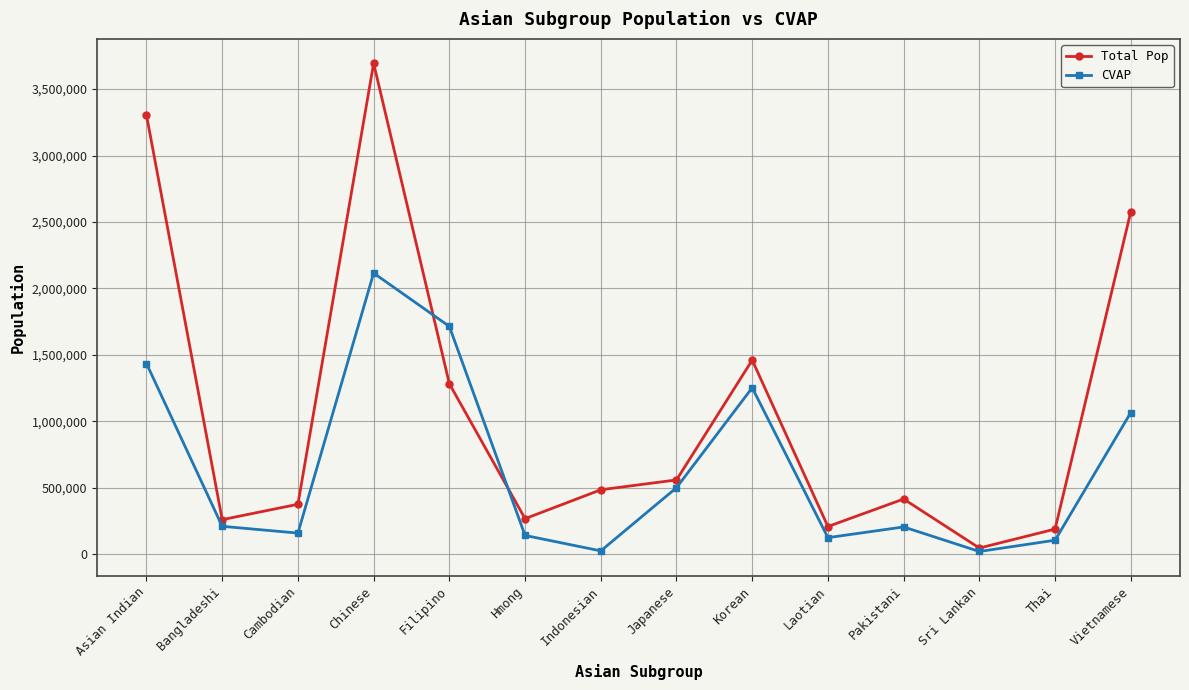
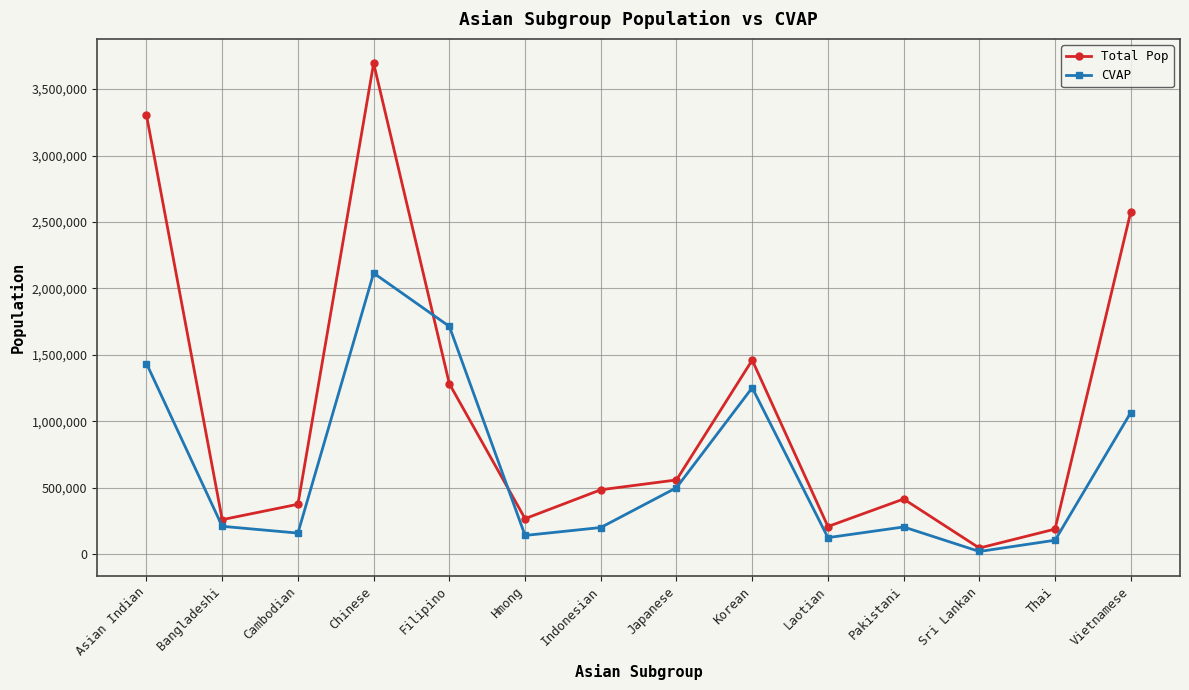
CVAP, Indonesian: 20,000 -> 200,000
